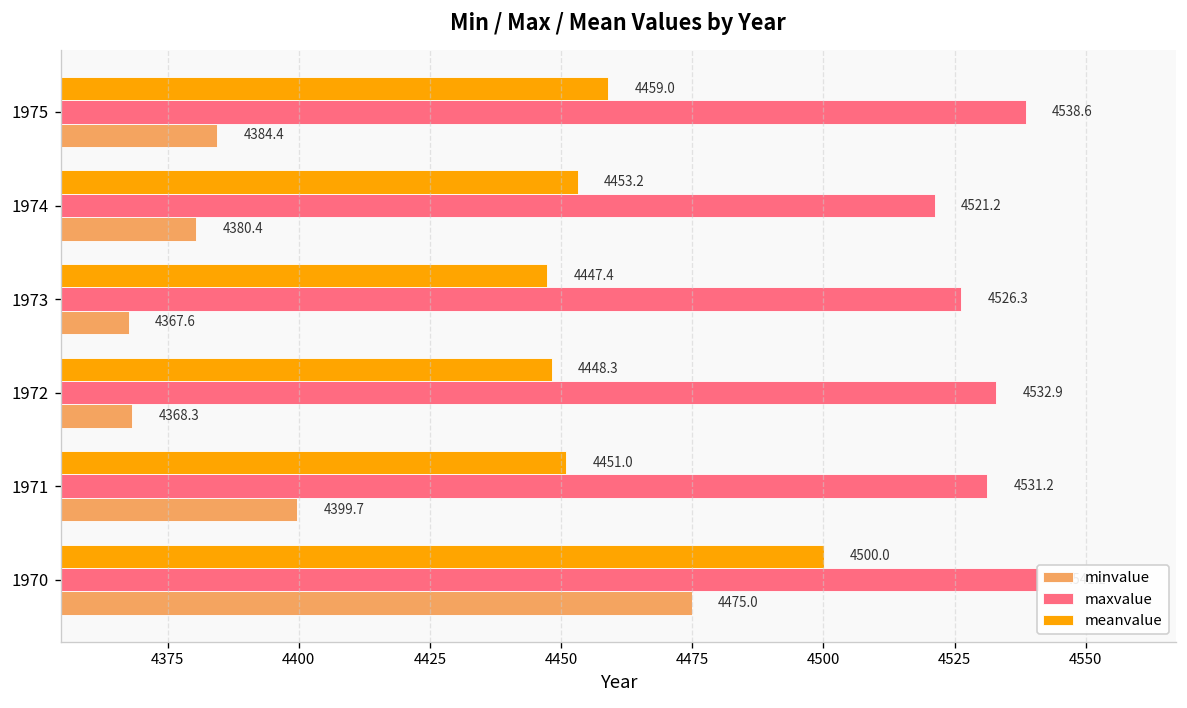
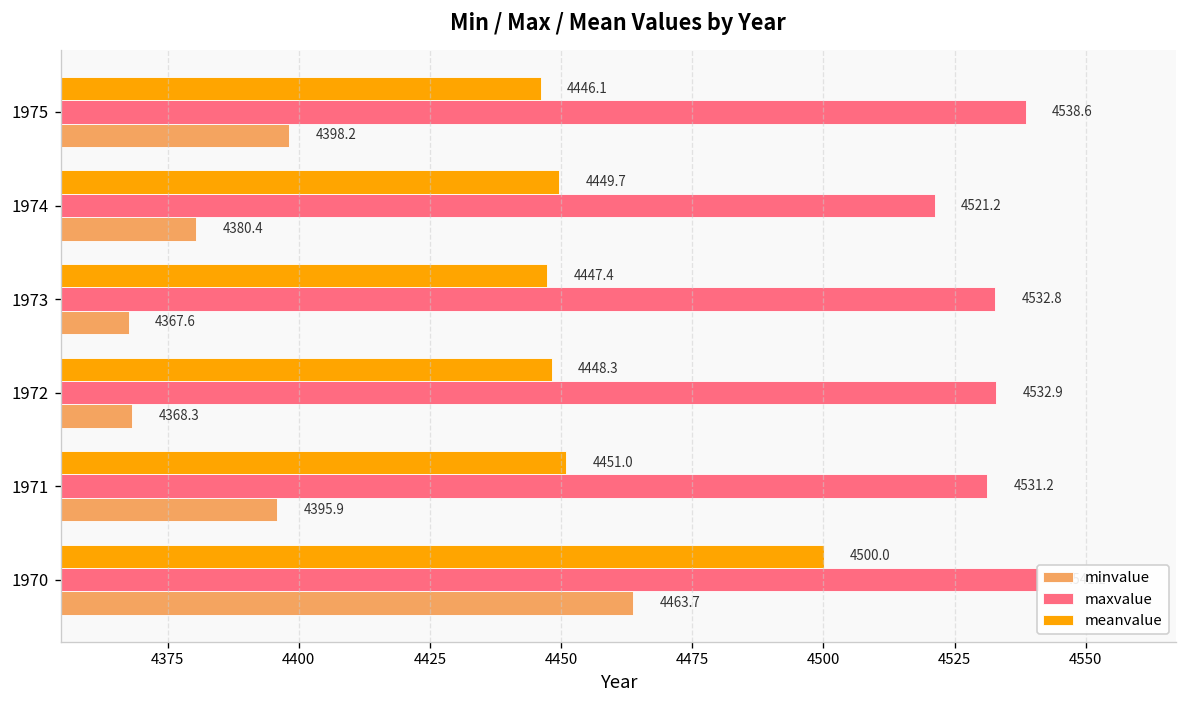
meanvalue, 1975: 4459.0 -> 4446.1
minvalue, 1975: 4384.4 -> 4398.2
meanvalue, 1974: 4453.2 -> 4449.7
maxvalue, 1973: 4526.3 -> 4532.8
minvalue, 1971: 4399.7 -> 4395.9
minvalue, 1970: 4475.0 -> 4463.7
